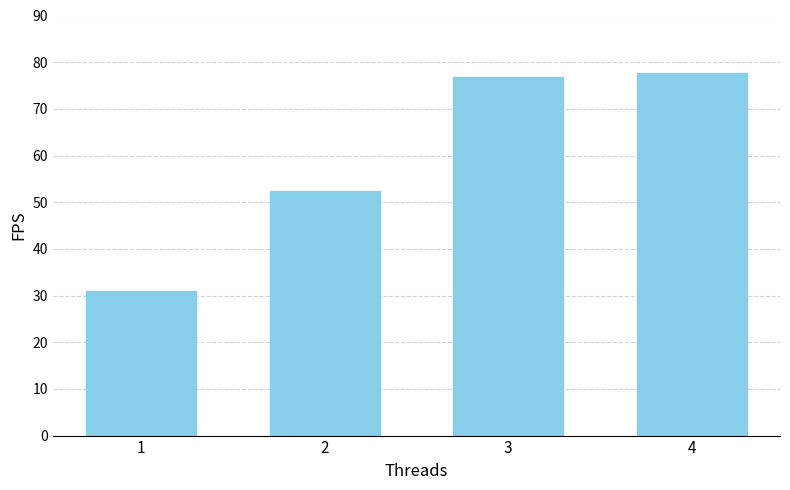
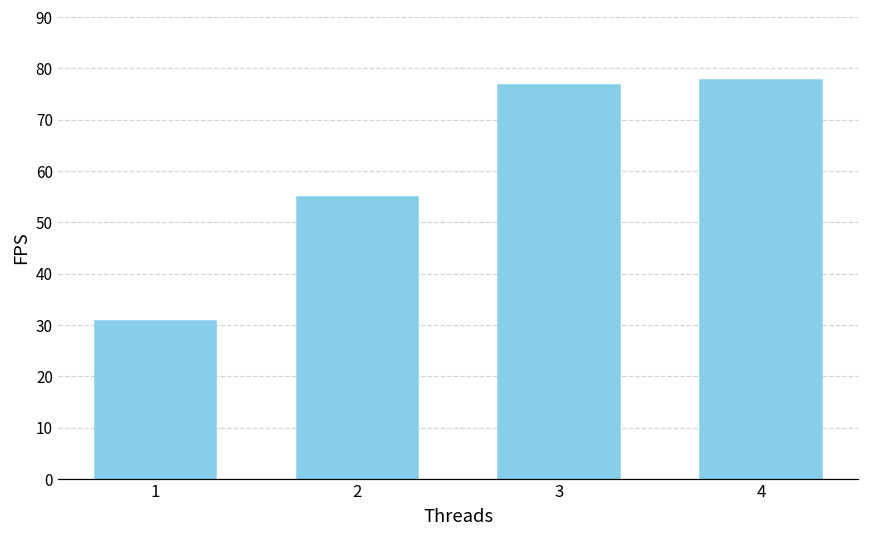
2: 52 -> 55
